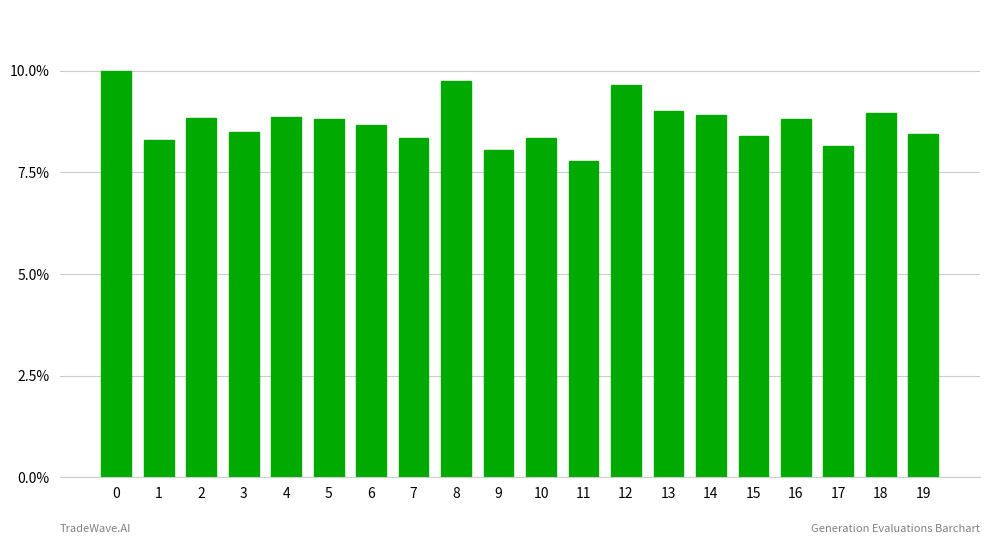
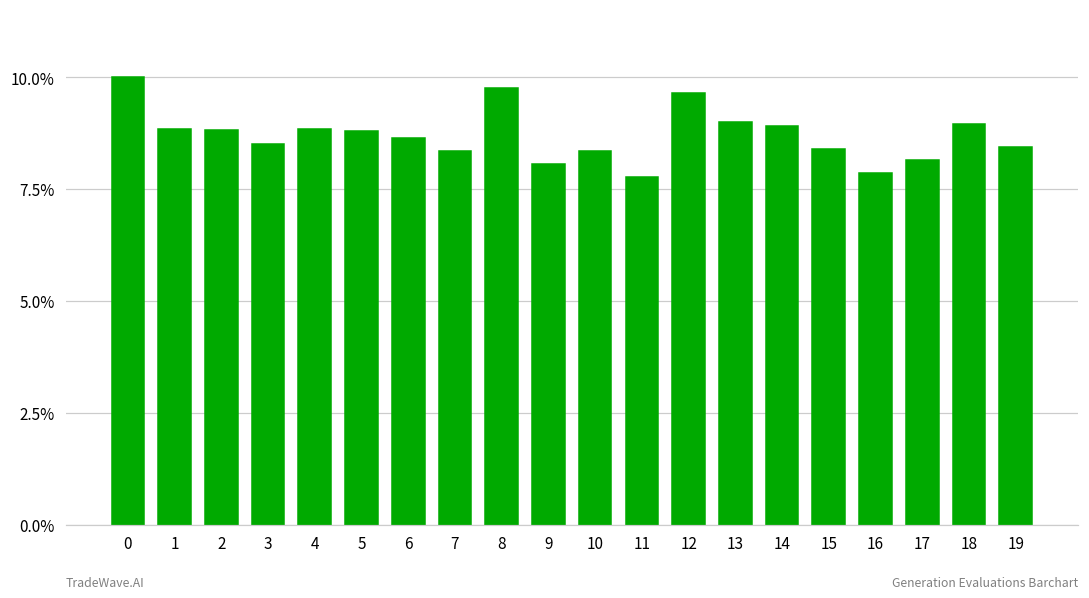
1: 8.3% -> 8.9%
16: 8.8% -> 7.9%
